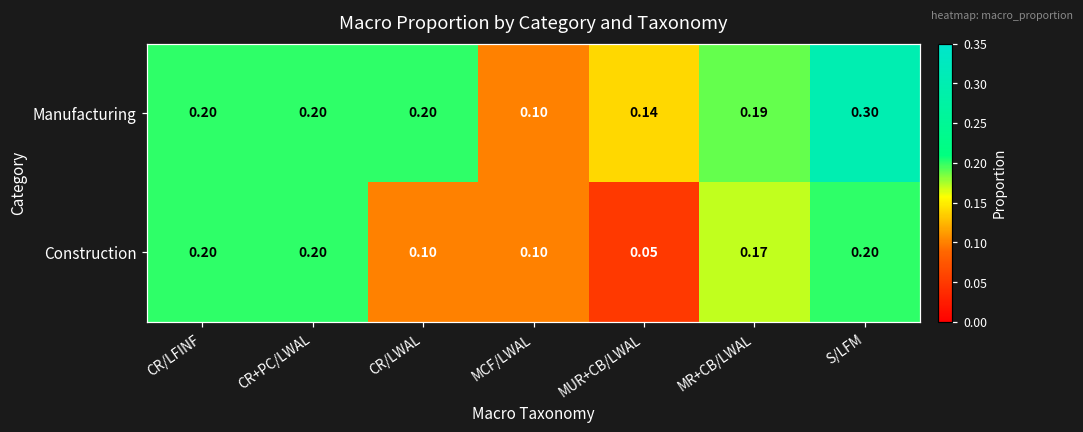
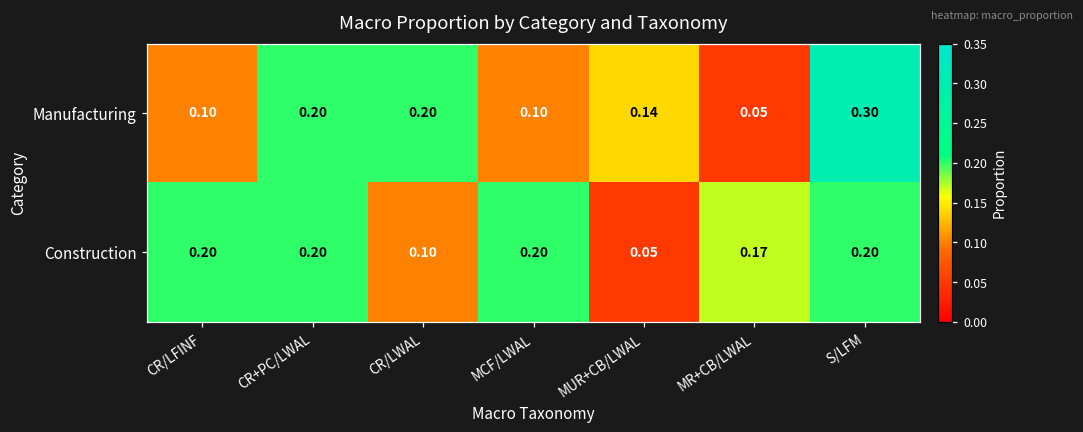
Manufacturing, CR/LFINF: 0.20 -> 0.10
Manufacturing, MR+CB/LWAL: 0.19 -> 0.05
Construction, MCF/LWAL: 0.10 -> 0.20
